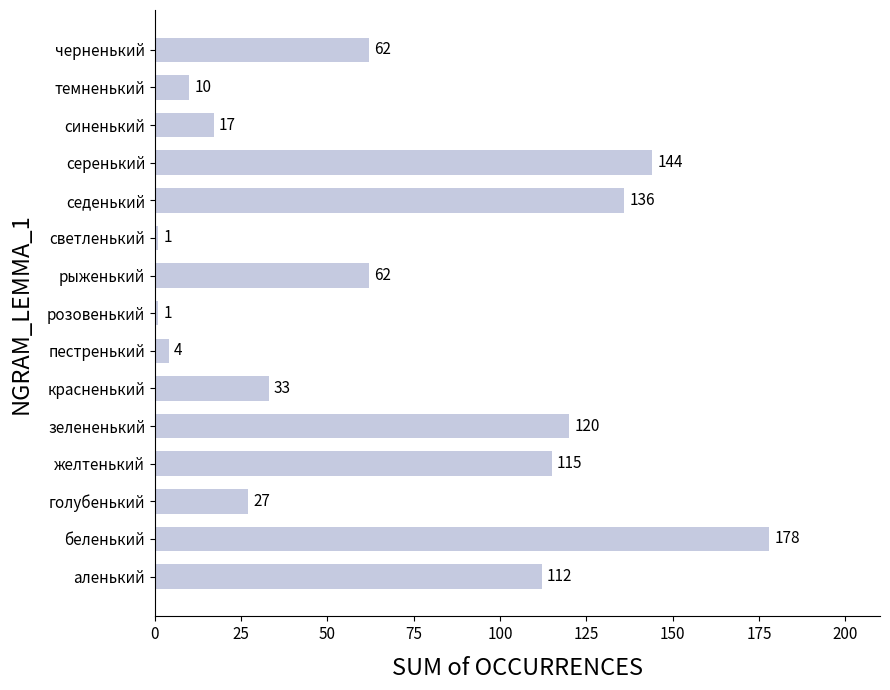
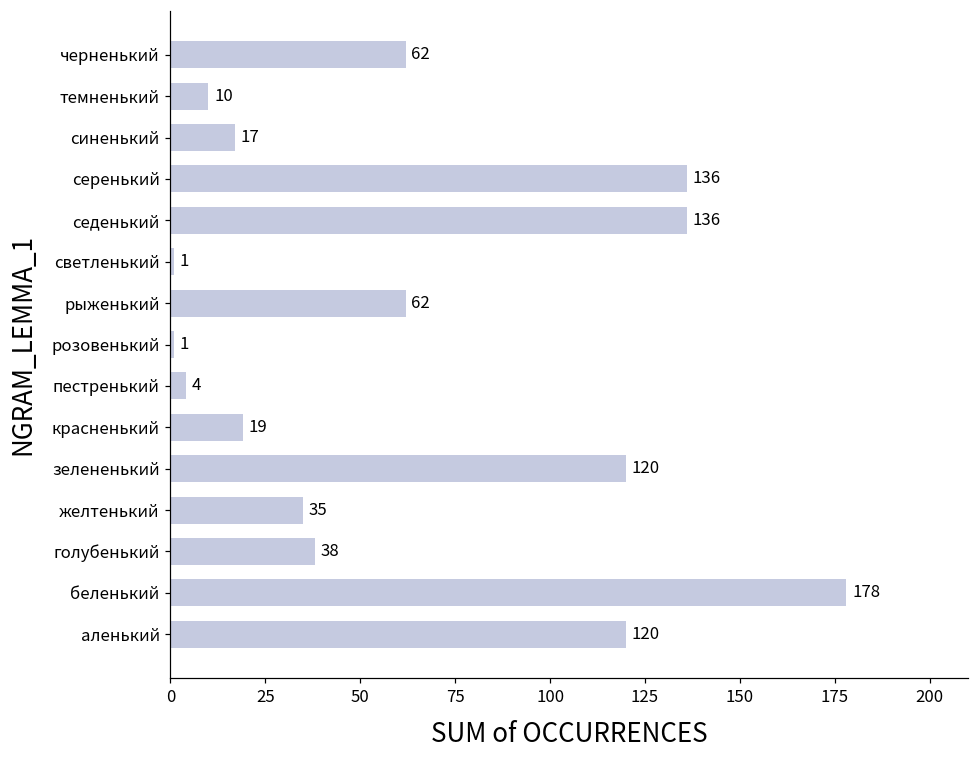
серенький: 144 -> 136
красненький: 33 -> 19
желтенький: 115 -> 35
голубенький: 27 -> 38
аленький: 112 -> 120
